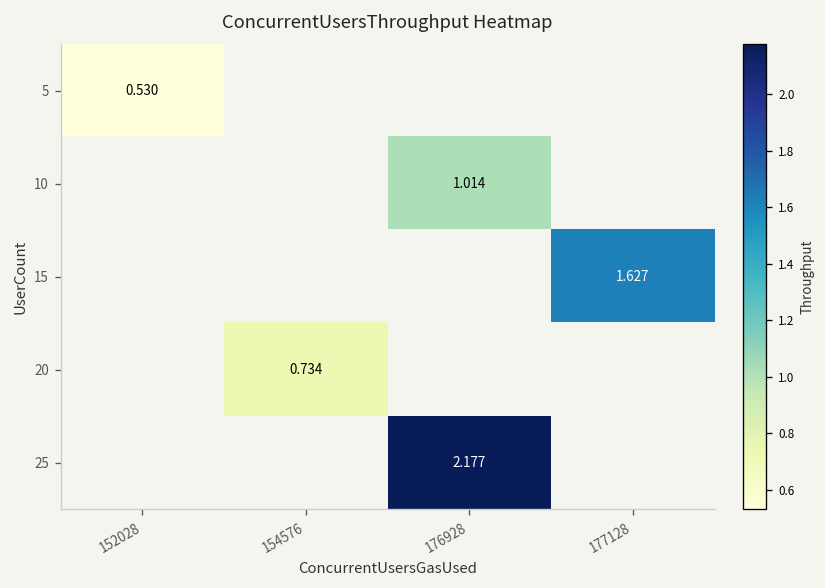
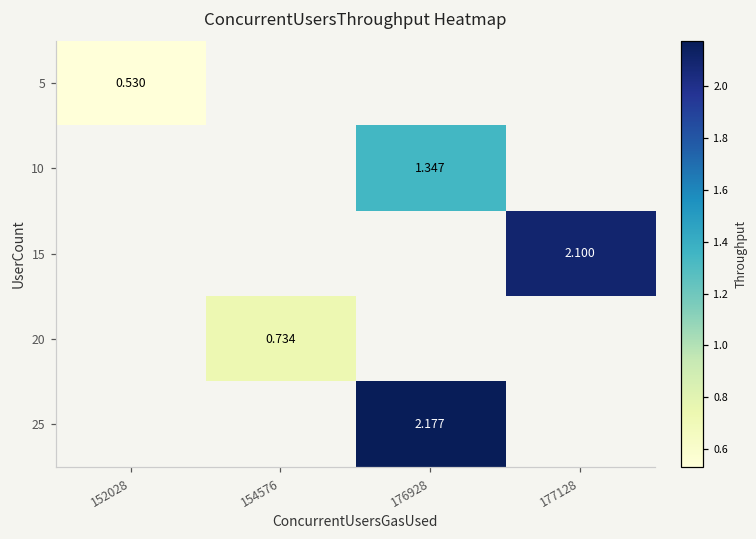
10, 176928: 1.014 -> 1.347
15, 177128: 1.627 -> 2.100
